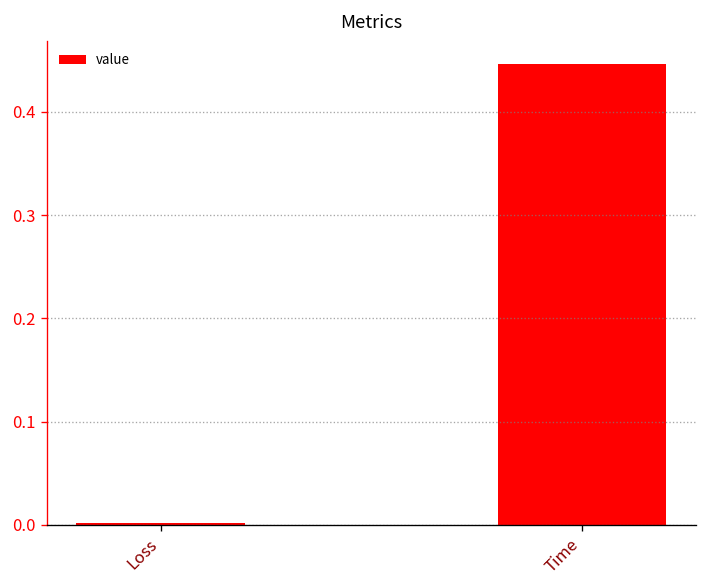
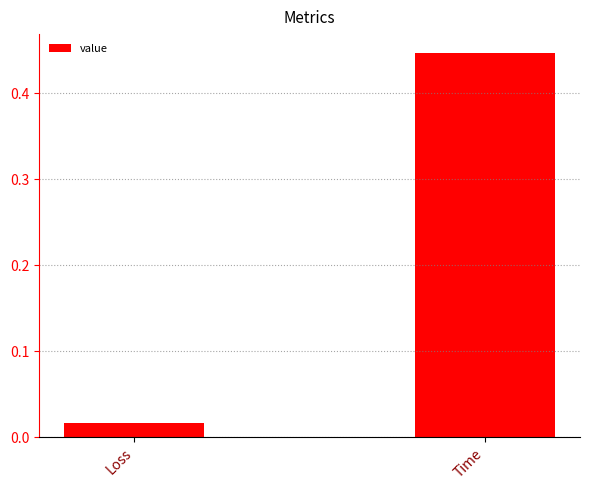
Loss: 0.00 -> 0.02
